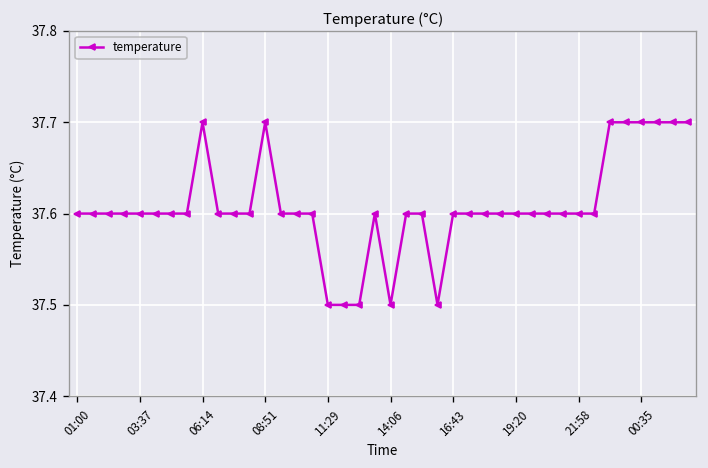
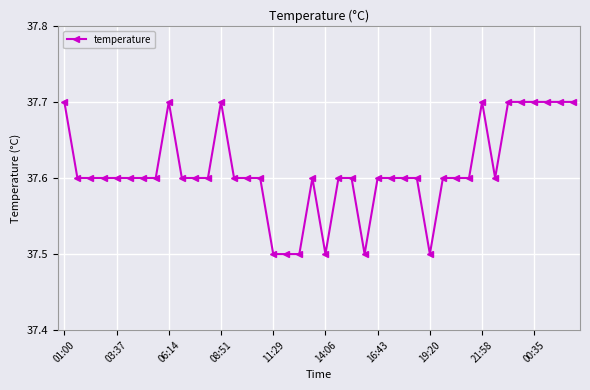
01:00: 37.6 -> 37.7
19:20: 37.6 -> 37.5
21:58: 37.6 -> 37.7
